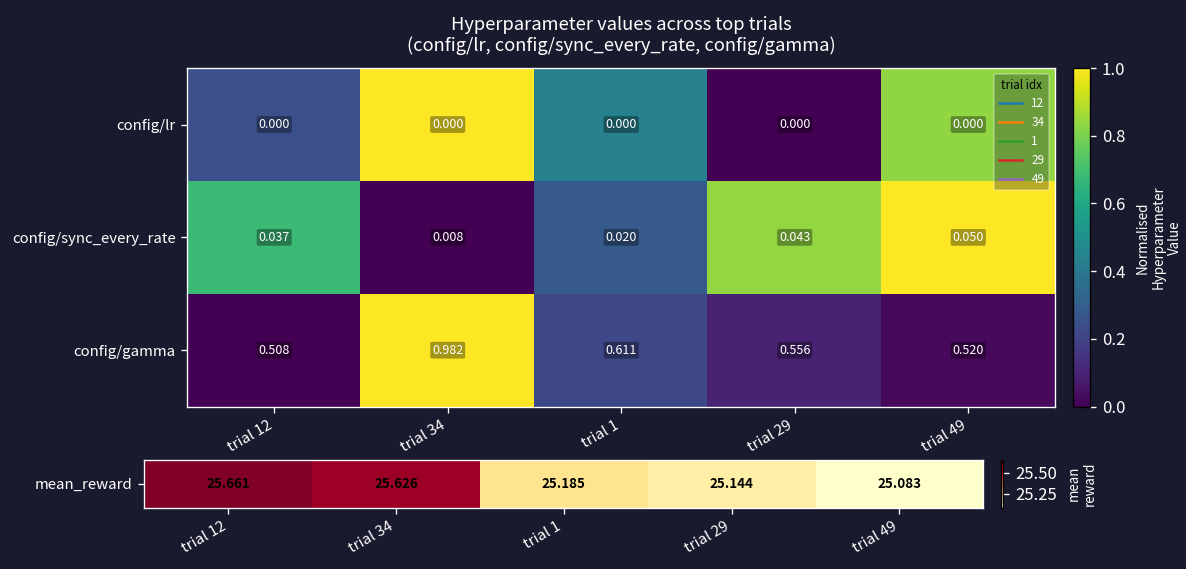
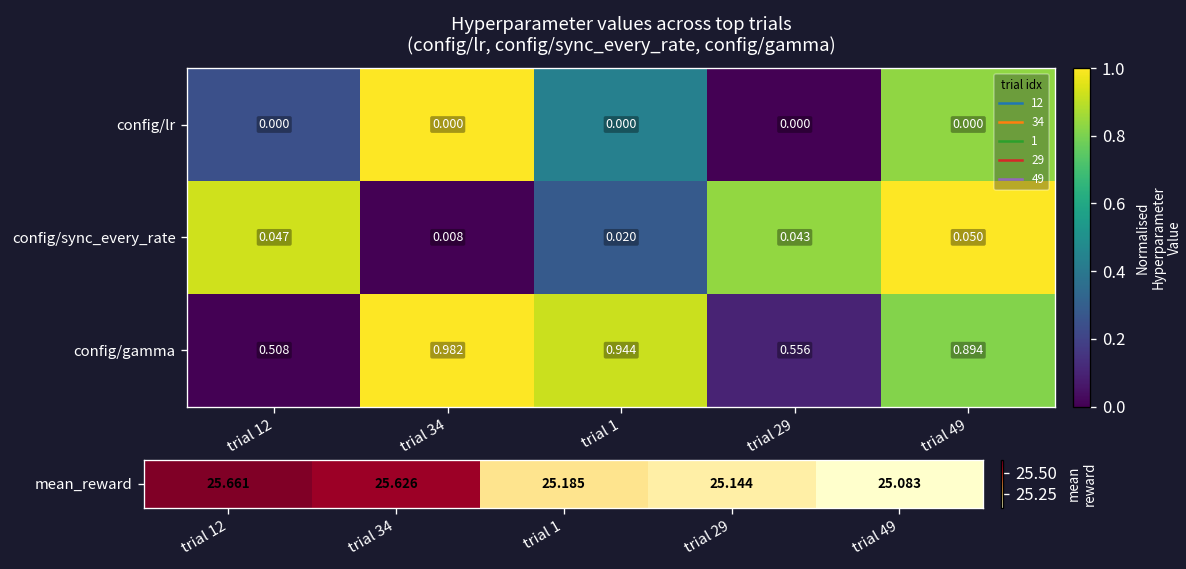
Hyperparameter values across top trials (config/lr, config/sync_every_rate, config/gamma), config/sync_every_rate, trial 12: 0.037 -> 0.047
Hyperparameter values across top trials (config/lr, config/sync_every_rate, config/gamma), config/gamma, trial 1: 0.611 -> 0.944
Hyperparameter values across top trials (config/lr, config/sync_every_rate, config/gamma), config/gamma, trial 49: 0.520 -> 0.894
